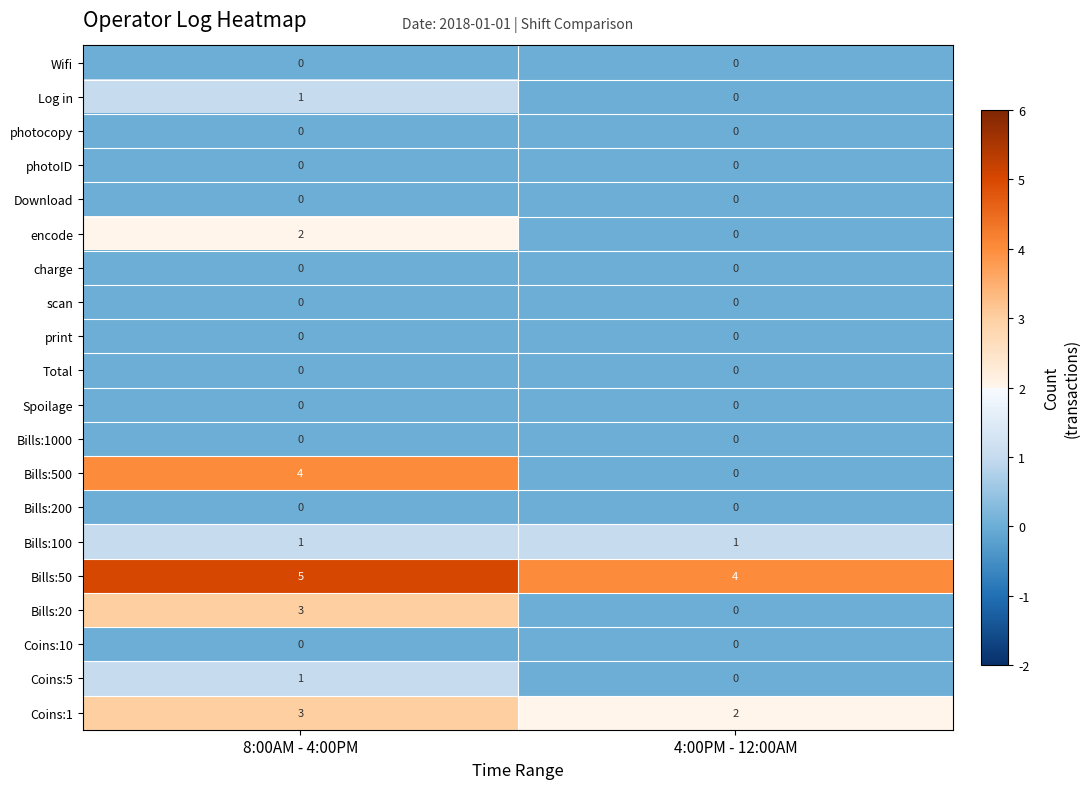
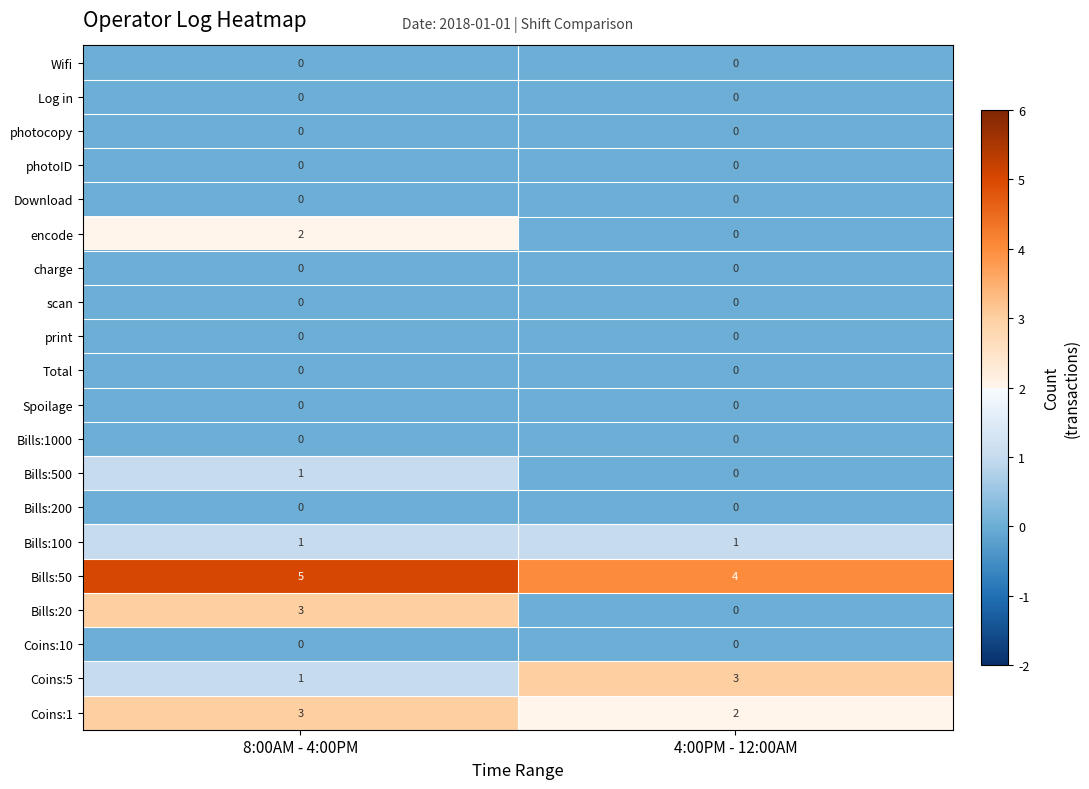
Log in, 8:00AM - 4:00PM: 1 -> 0
Bills:500, 8:00AM - 4:00PM: 4 -> 1
Coins:5, 4:00PM - 12:00AM: 0 -> 3
